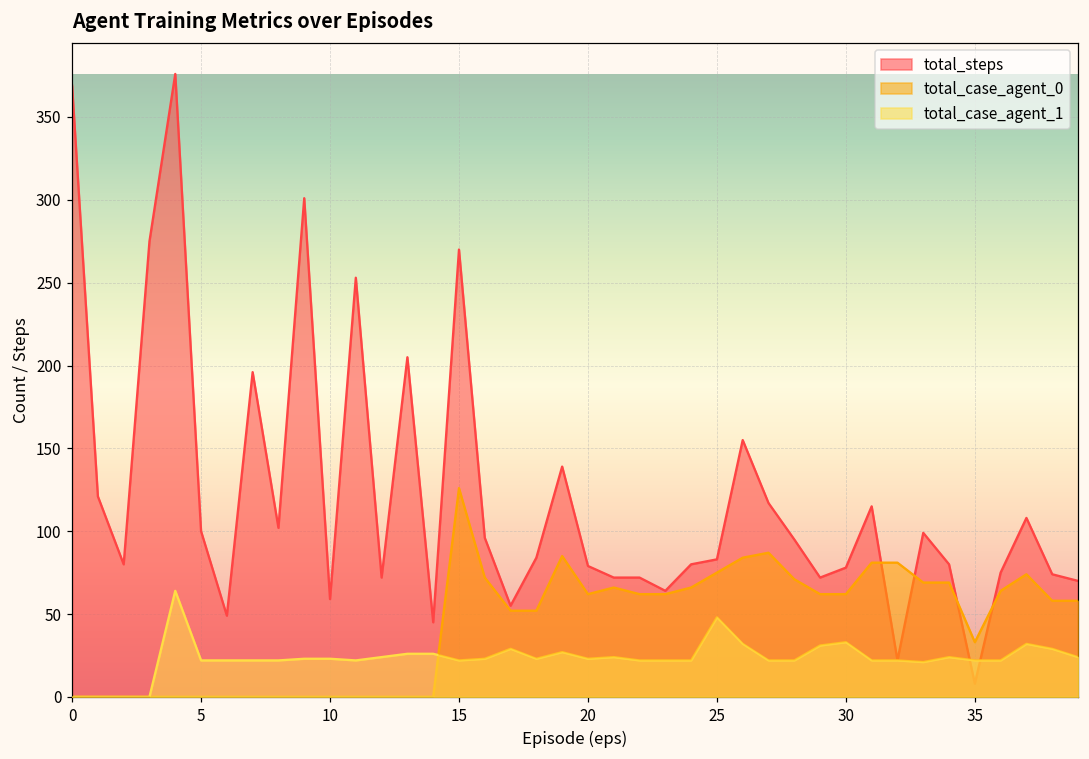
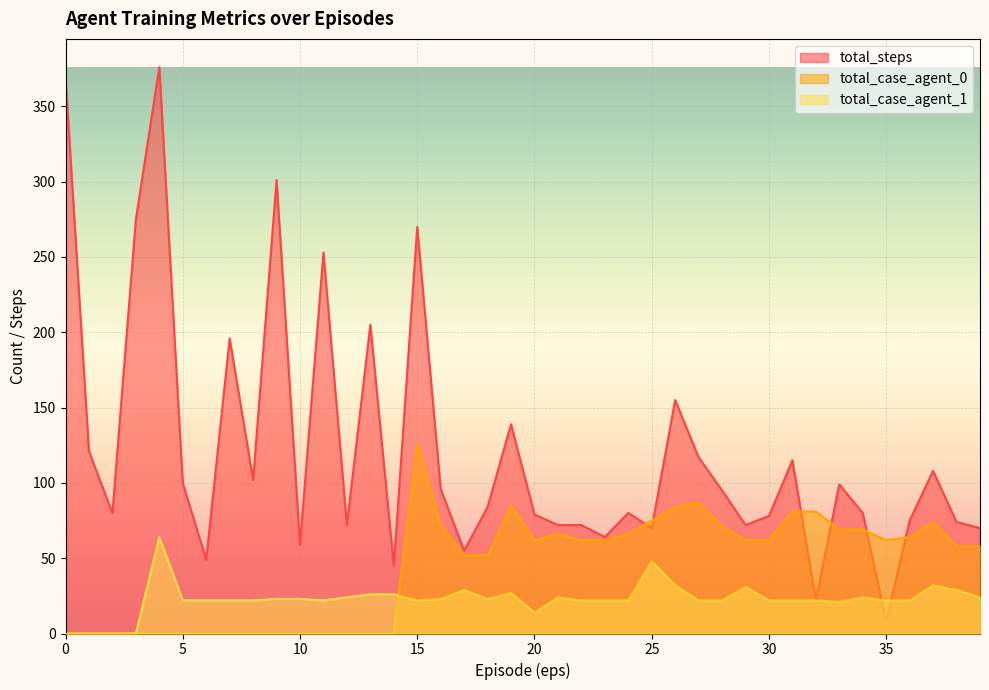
total_case_agent_1, 20: 23 -> 14
total_steps, 25: 83 -> 70
total_case_agent_1, 30: 33 -> 22
total_case_agent_0, 35: 33 -> 62
